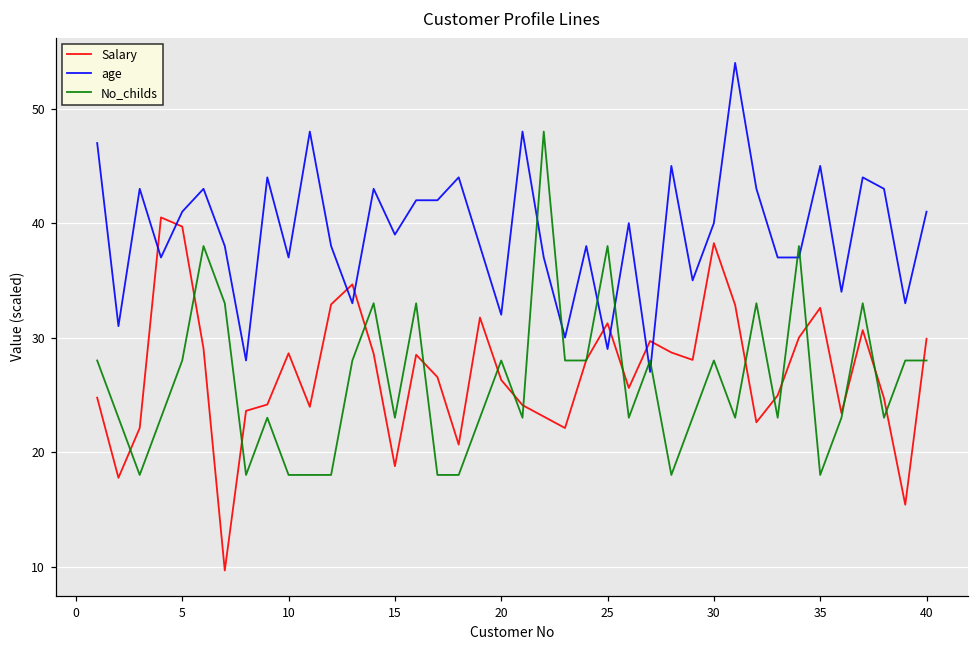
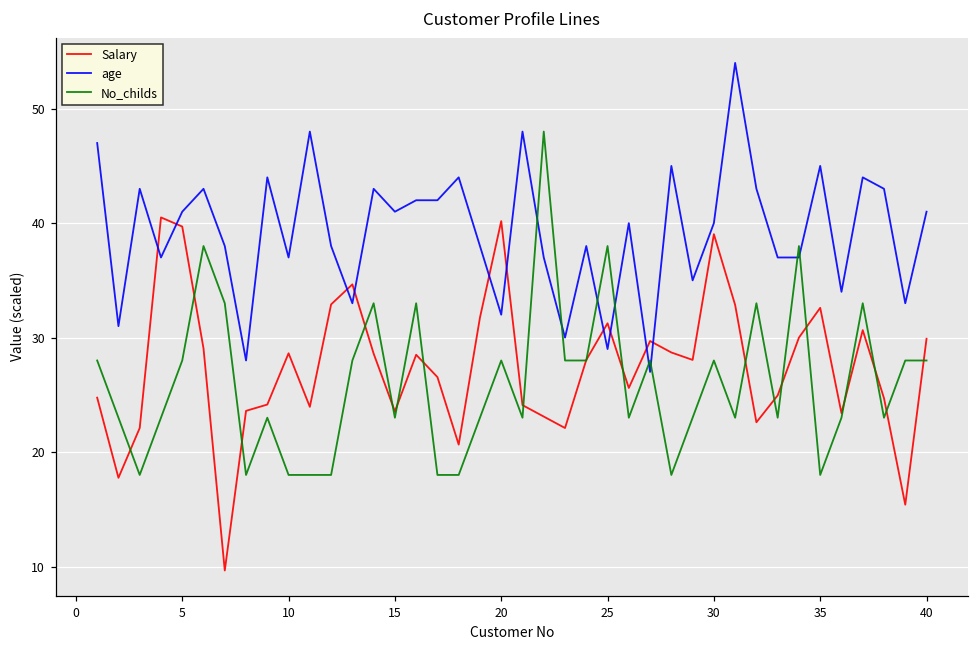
Salary, 15: 18.8 -> 23.6
age, 15: 39 -> 41
Salary, 20: 26.3 -> 40.2
Salary, 30: 38.3 -> 39.0
